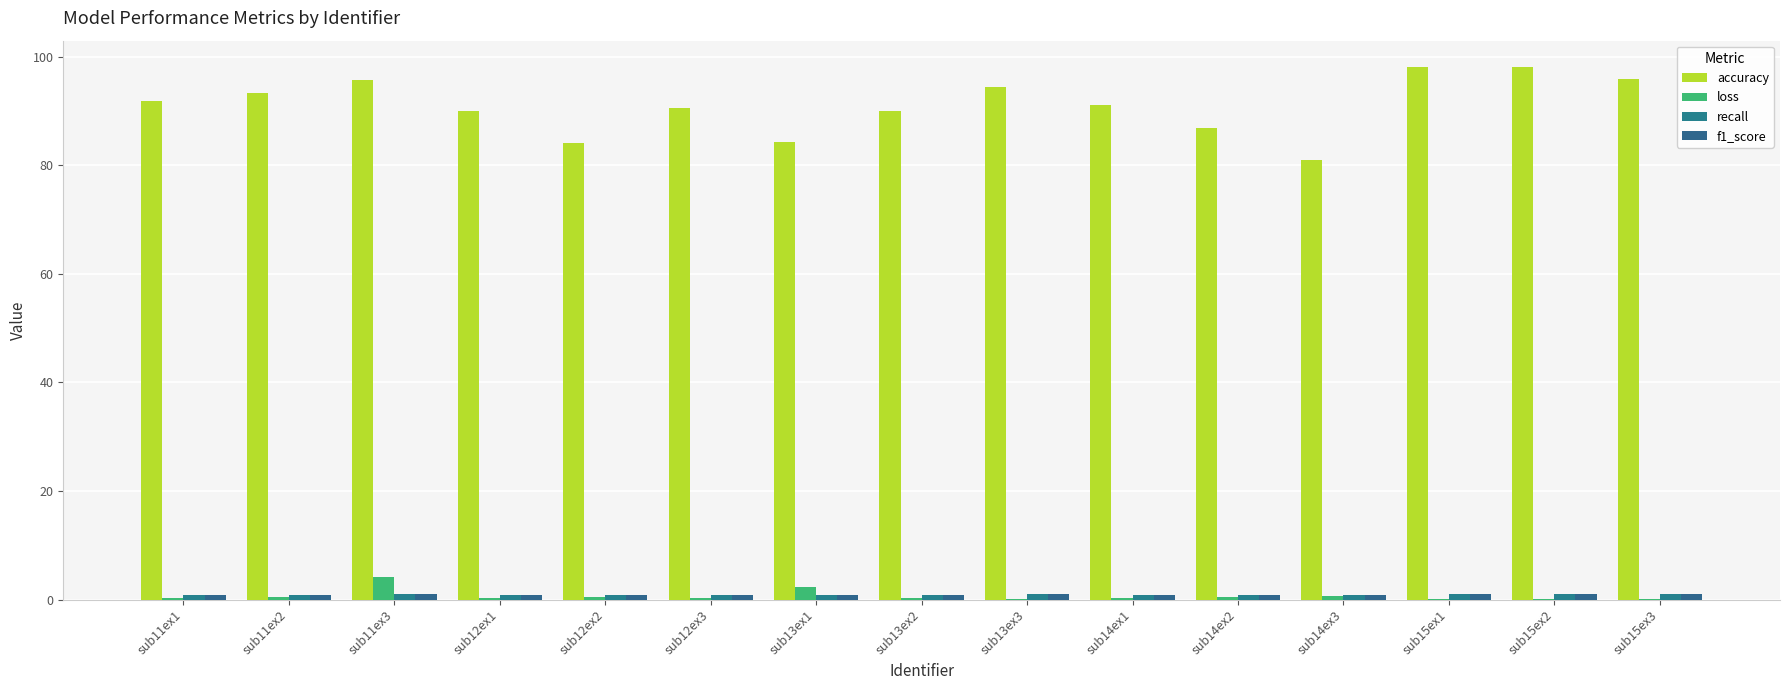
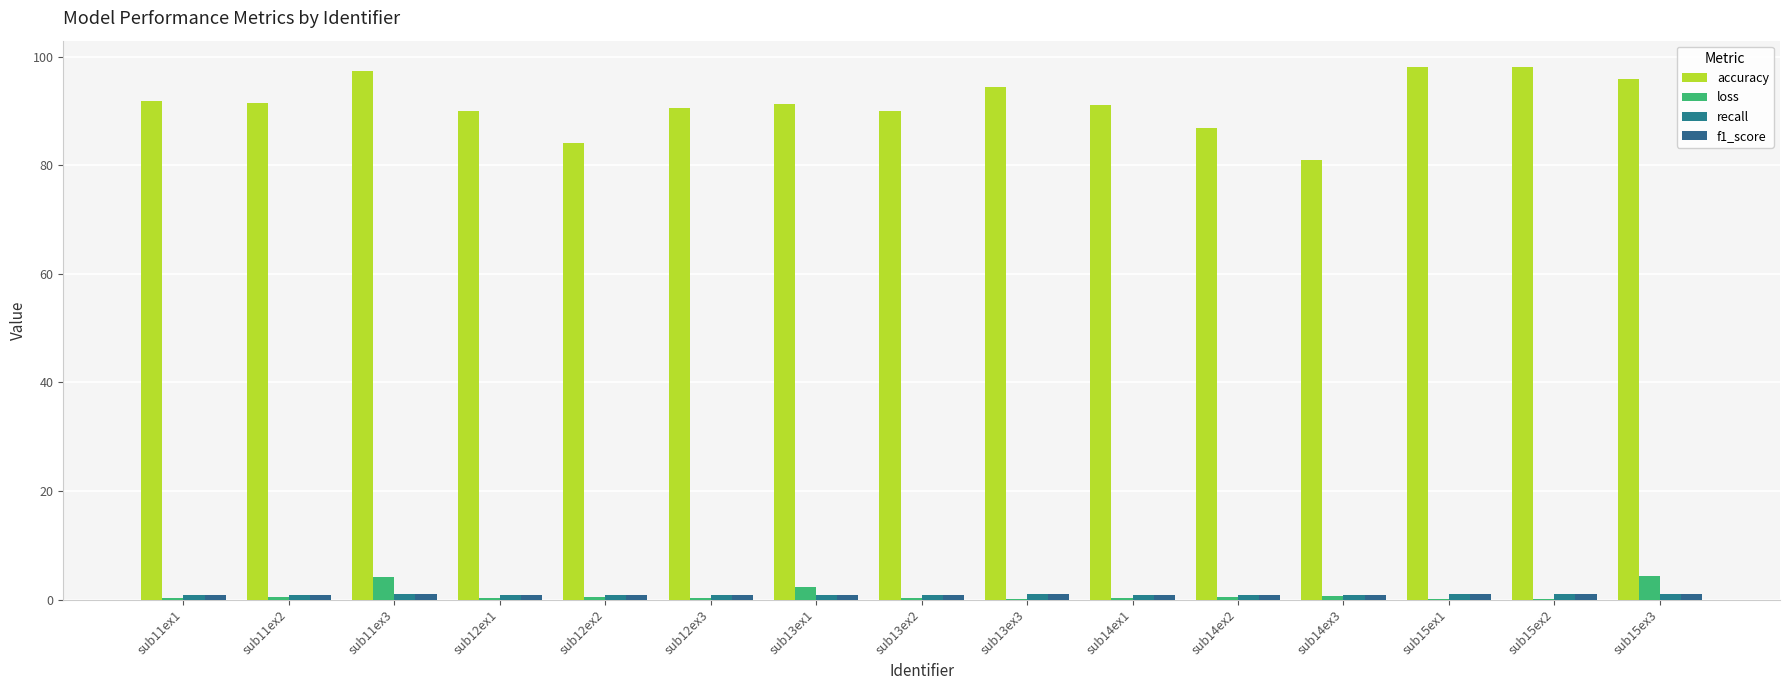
accuracy, sub11ex2: 93 -> 92
accuracy, sub11ex3: 96 -> 97
accuracy, sub13ex1: 84 -> 91
loss, sub15ex3: 0 -> 4
